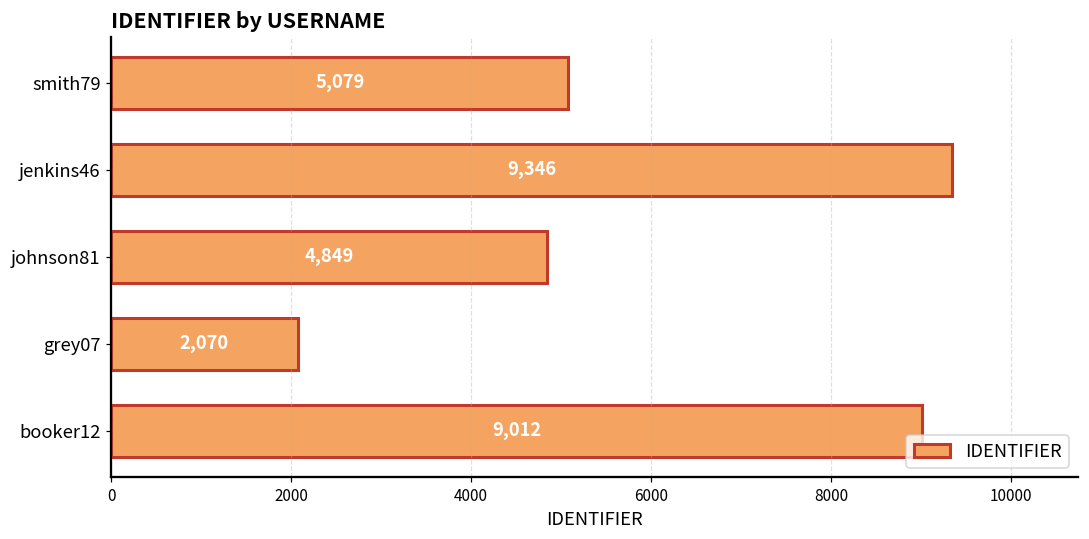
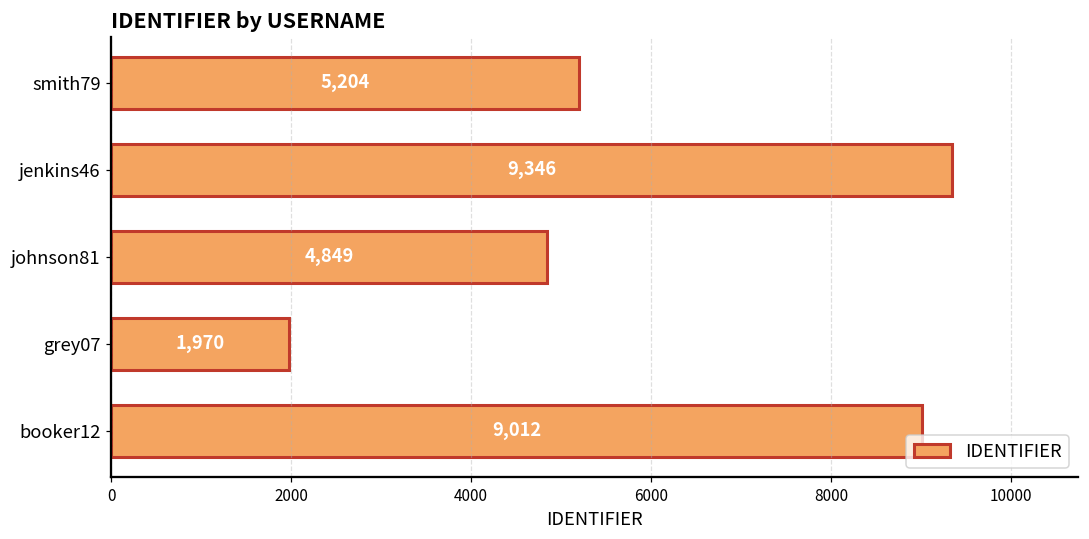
smith79: 5,079 -> 5,204
grey07: 2,070 -> 1,970
